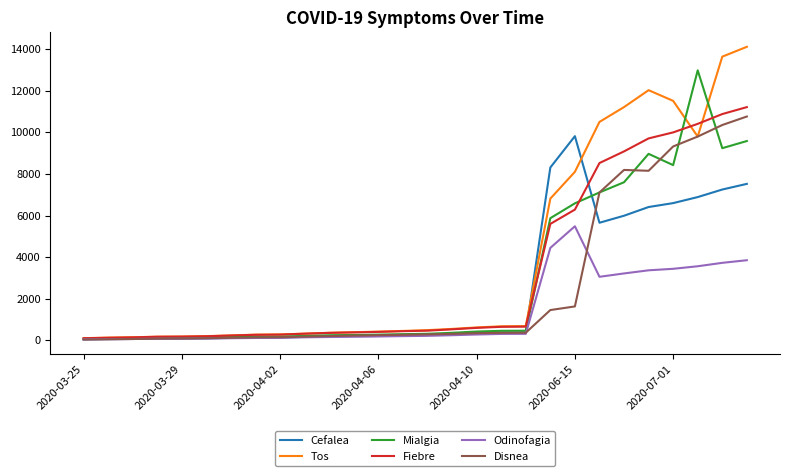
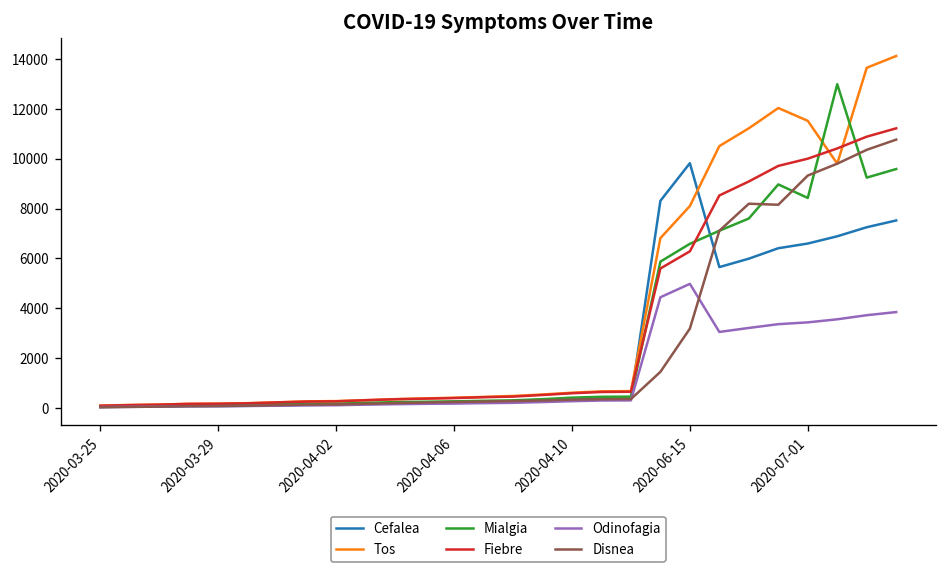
Odinofagia, 2020-06-15: 5500 -> 5000
Disnea, 2020-06-15: 1600 -> 3200
